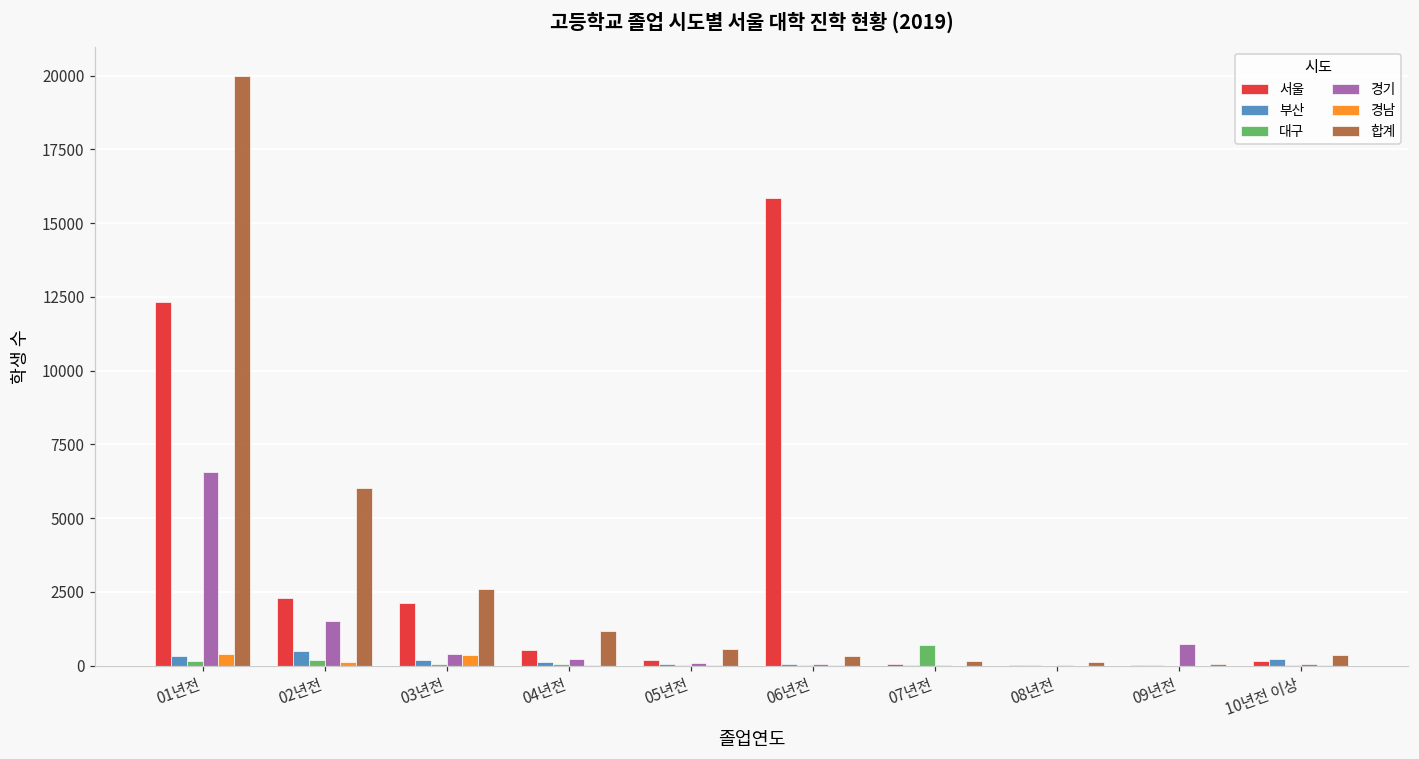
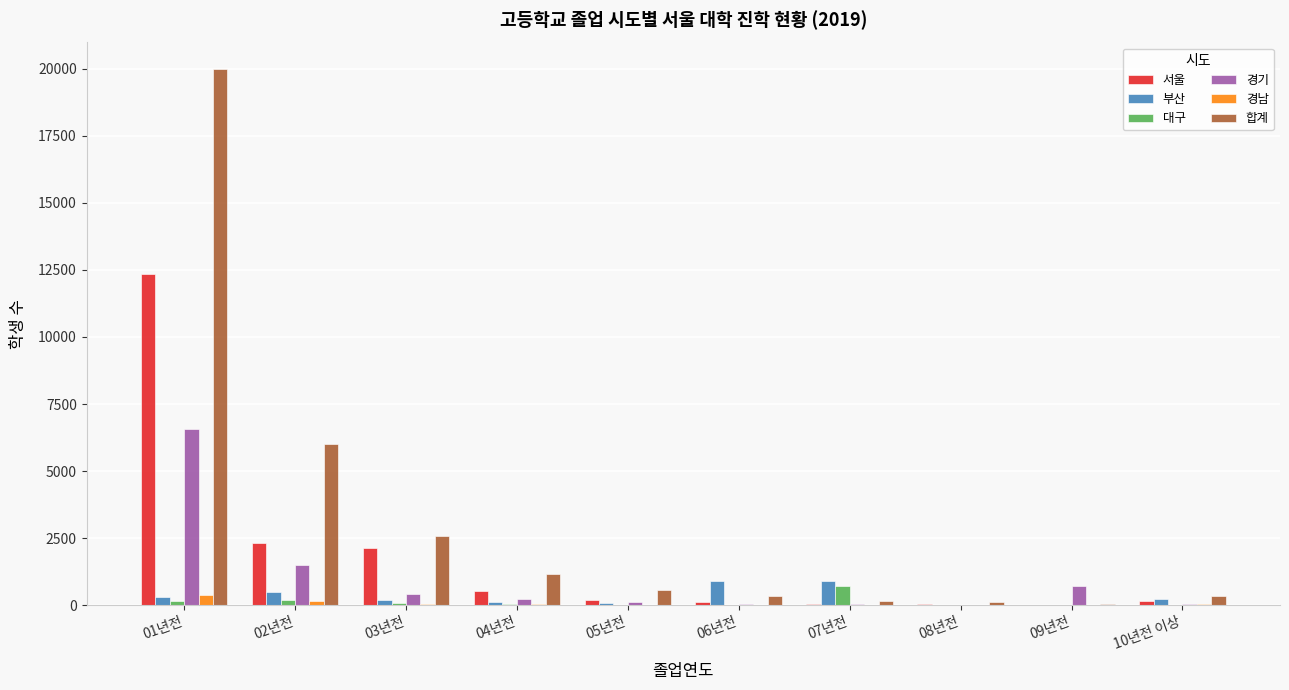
경남, 03년전: 400 -> 0
서울, 06년전: 15900 -> 100
부산, 06년전: 0 -> 900
부산, 07년전: 0 -> 900
